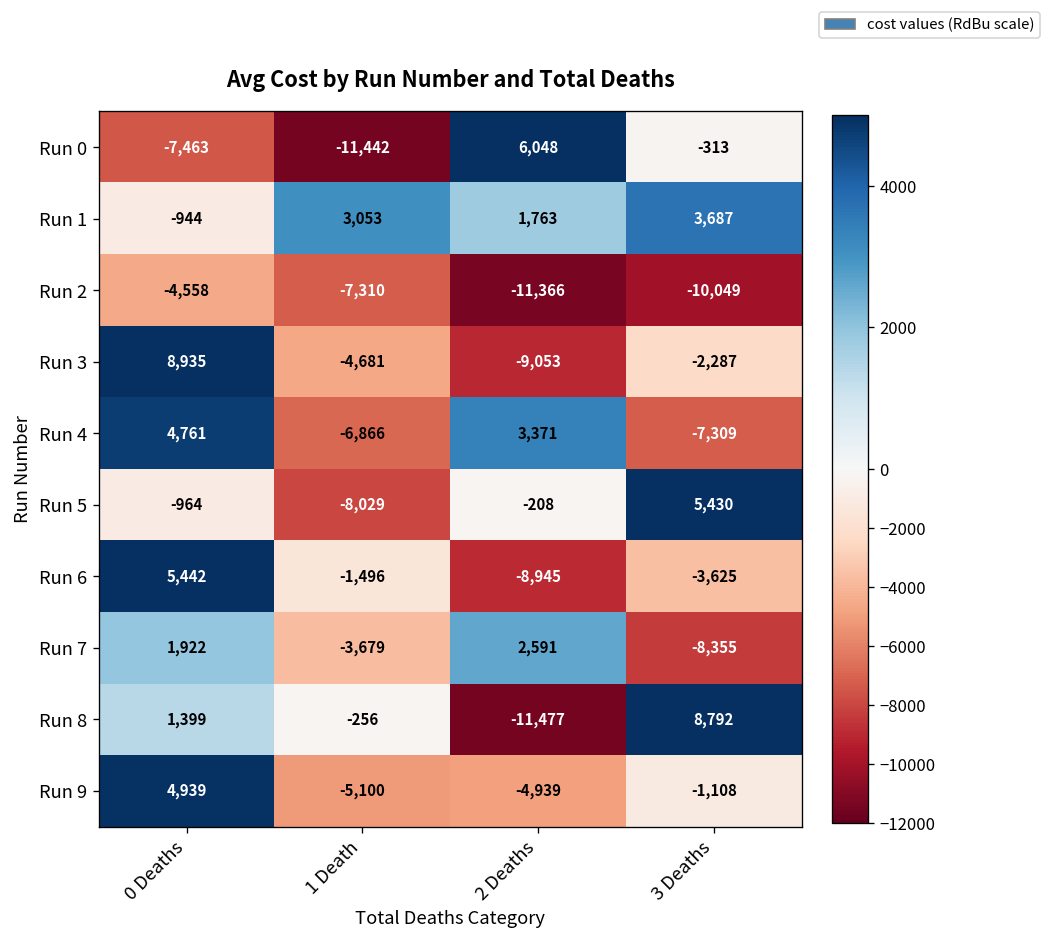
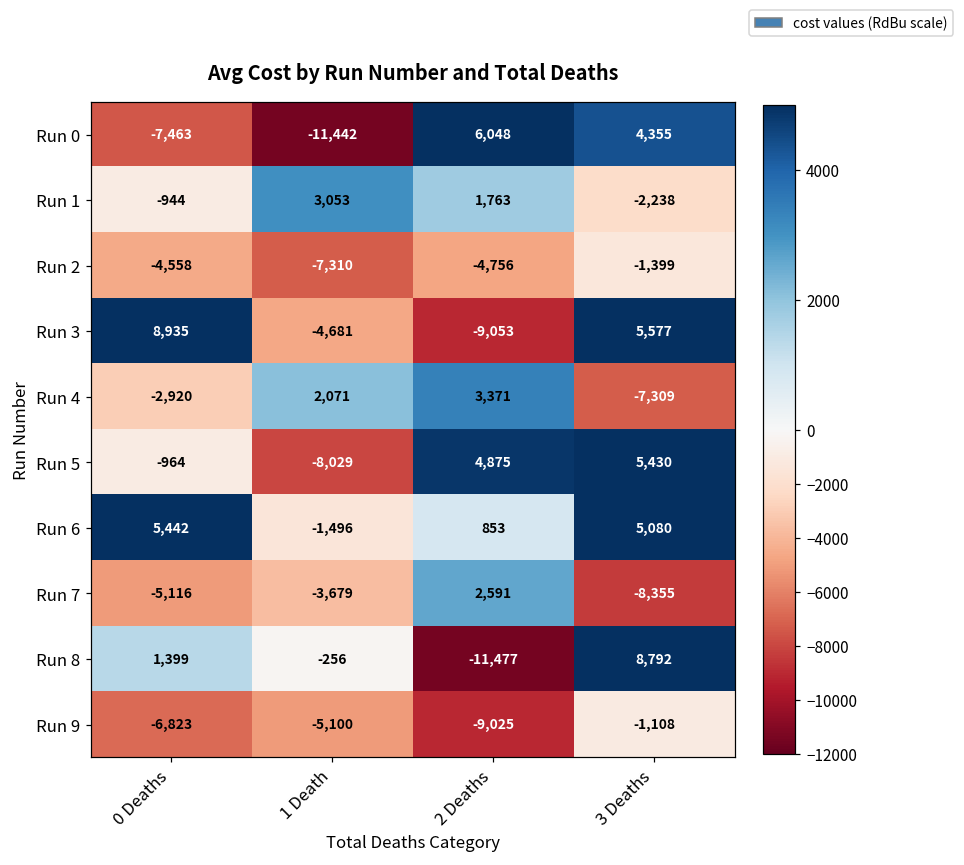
Run 0, 3 Deaths: -313 -> 4,355
Run 1, 3 Deaths: 3,687 -> -2,238
Run 2, 2 Deaths: -11,366 -> -4,756
Run 2, 3 Deaths: -10,049 -> -1,399
Run 3, 3 Deaths: -2,287 -> 5,577
Run 4, 0 Deaths: 4,761 -> -2,920
Run 4, 1 Death: -6,866 -> 2,071
Run 5, 2 Deaths: -208 -> 4,875
Run 6, 2 Deaths: -8,945 -> 853
Run 6, 3 Deaths: -3,625 -> 5,080
Run 7, 0 Deaths: 1,922 -> -5,116
Run 9, 0 Deaths: 4,939 -> -6,823
Run 9, 2 Deaths: -4,939 -> -9,025
